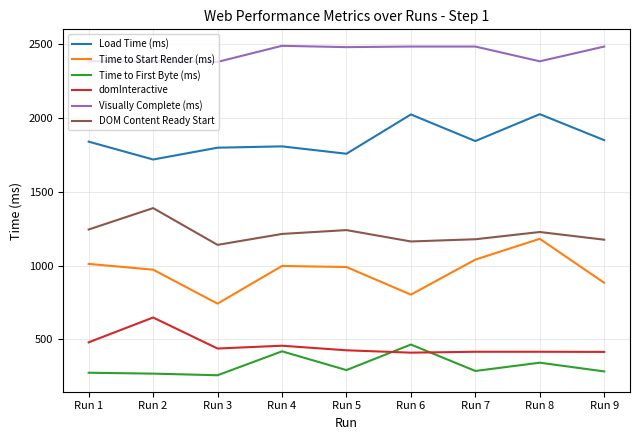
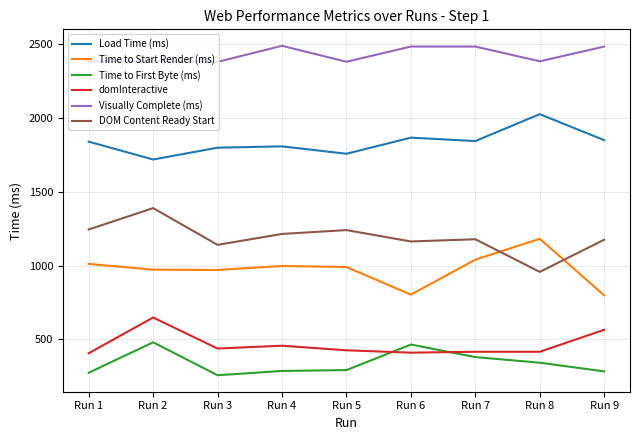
domInteractive, Run 1: 480 -> 410
Time to First Byte (ms), Run 2: 270 -> 480
Time to Start Render (ms), Run 3: 740 -> 970
Time to First Byte (ms), Run 4: 420 -> 290
Visually Complete (ms), Run 5: 2480 -> 2380
Load Time (ms), Run 6: 2020 -> 1870
Time to First Byte (ms), Run 7: 290 -> 380
DOM Content Ready Start, Run 8: 1230 -> 960
Time to Start Render (ms), Run 9: 880 -> 800
domInteractive, Run 9: 420 -> 570
